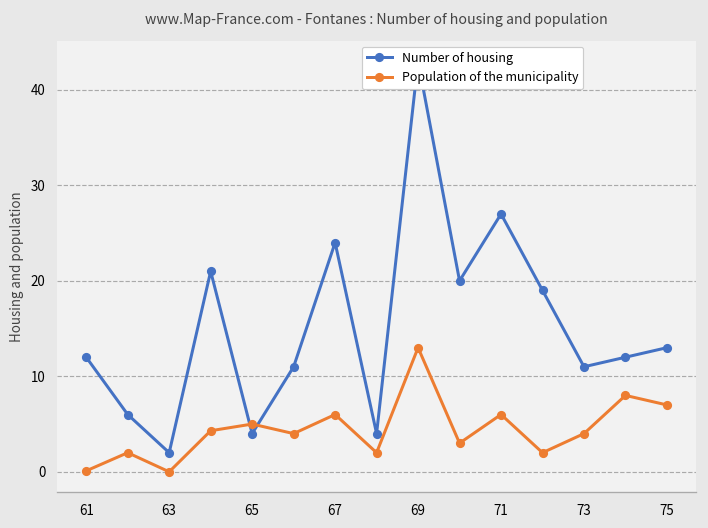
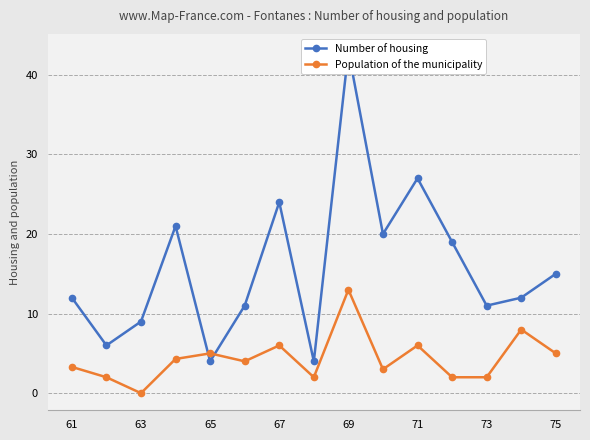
Population of the municipality, 61: 0 -> 3
Number of housing, 63: 2 -> 9
Population of the municipality, 73: 4 -> 2
Number of housing, 75: 13 -> 15
Population of the municipality, 75: 7 -> 5
